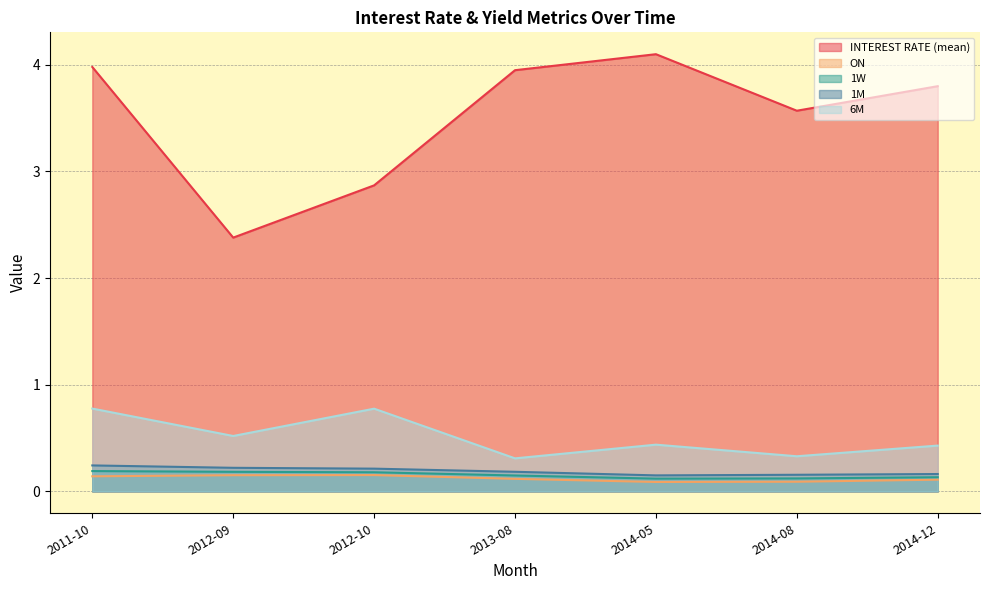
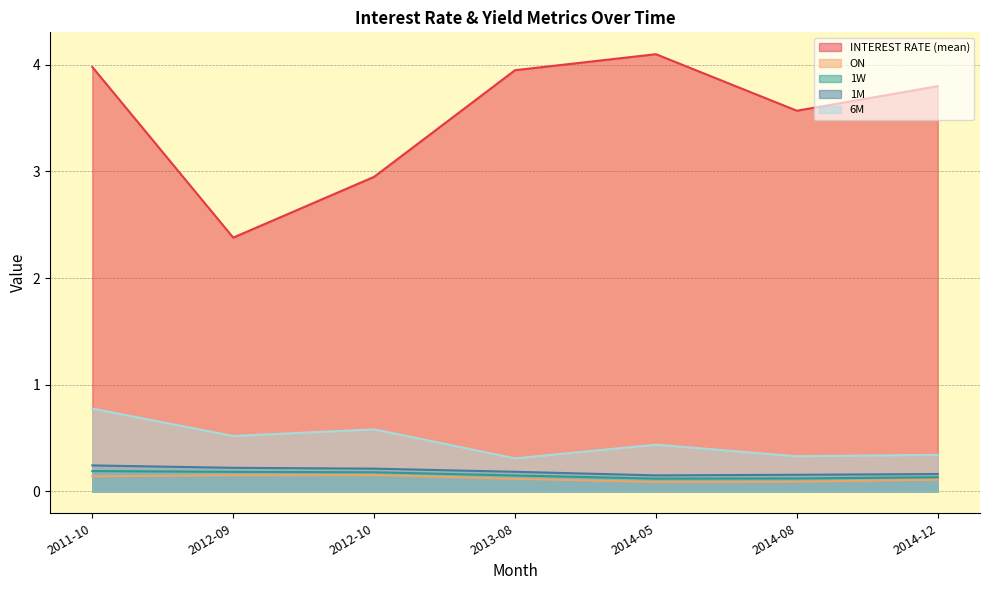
INTEREST RATE (mean), 2012-10: 2.87 -> 2.95
6M, 2012-10: 0.78 -> 0.58
6M, 2014-12: 0.43 -> 0.34
